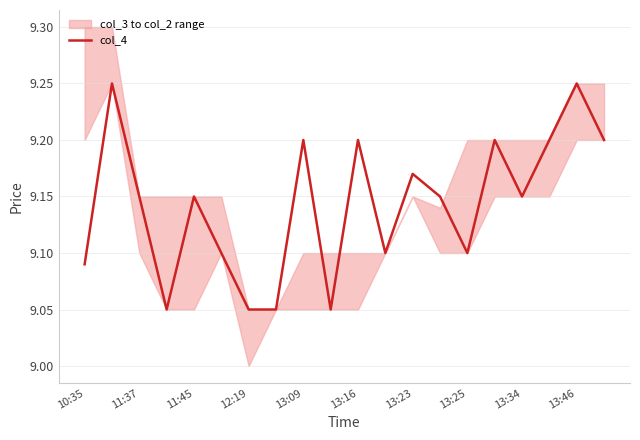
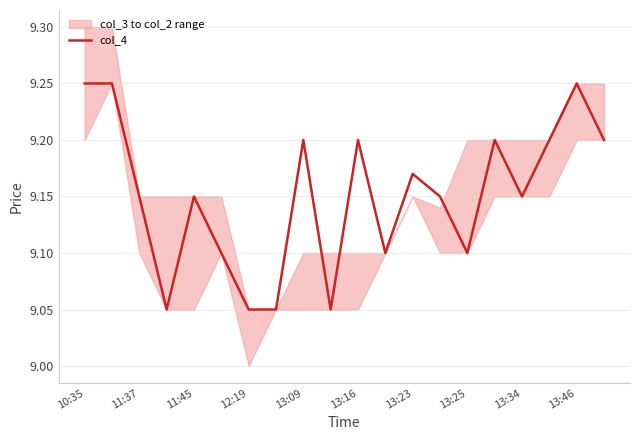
col_4, 10:35: 9.09 -> 9.25
